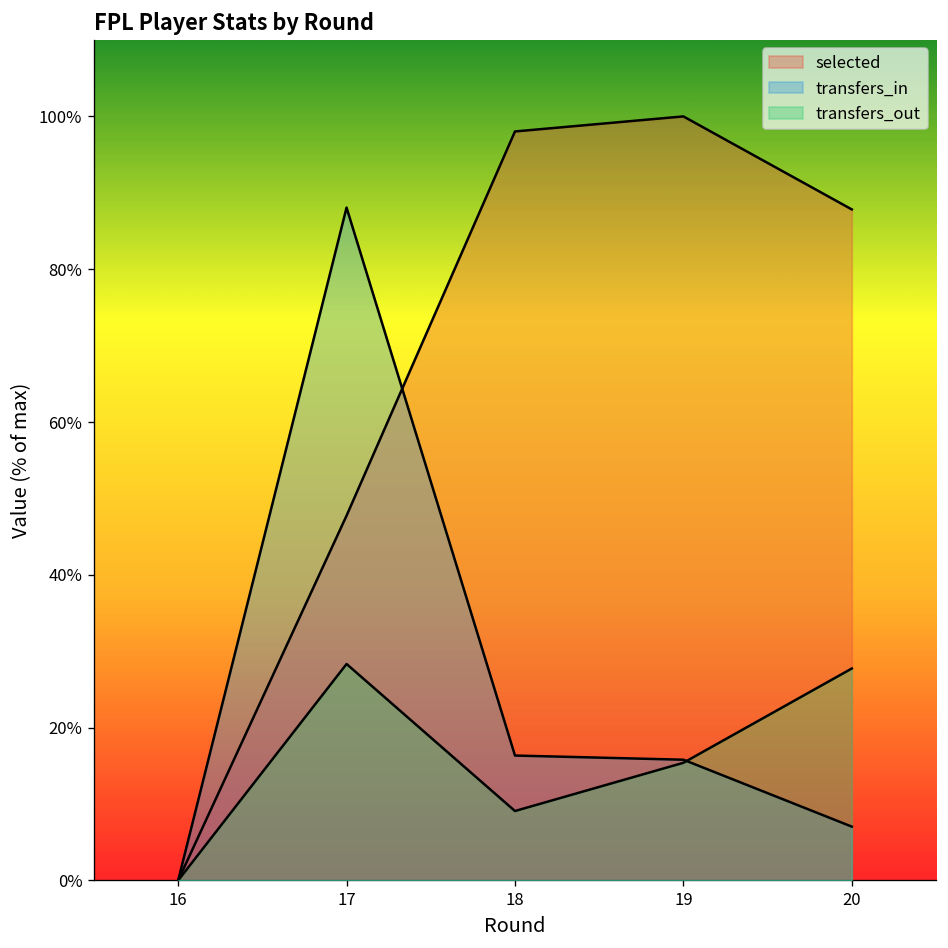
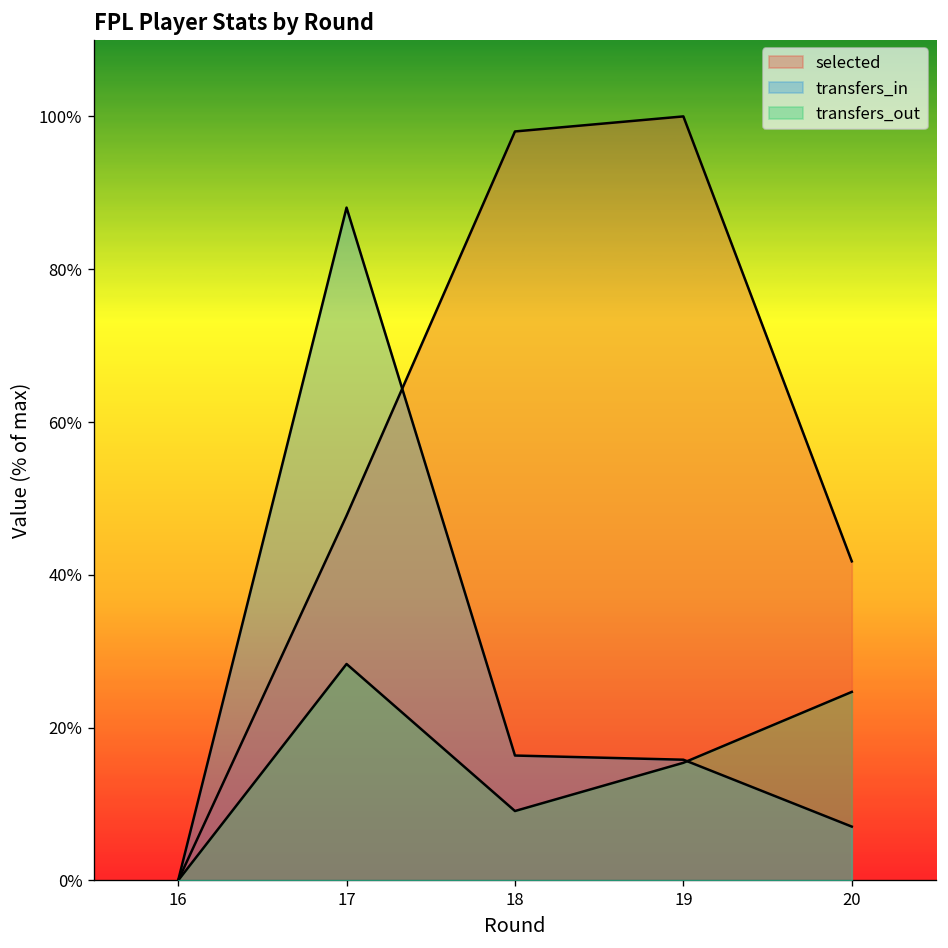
selected, 20: 88% -> 42%
transfers_out, 20: 28% -> 25%
